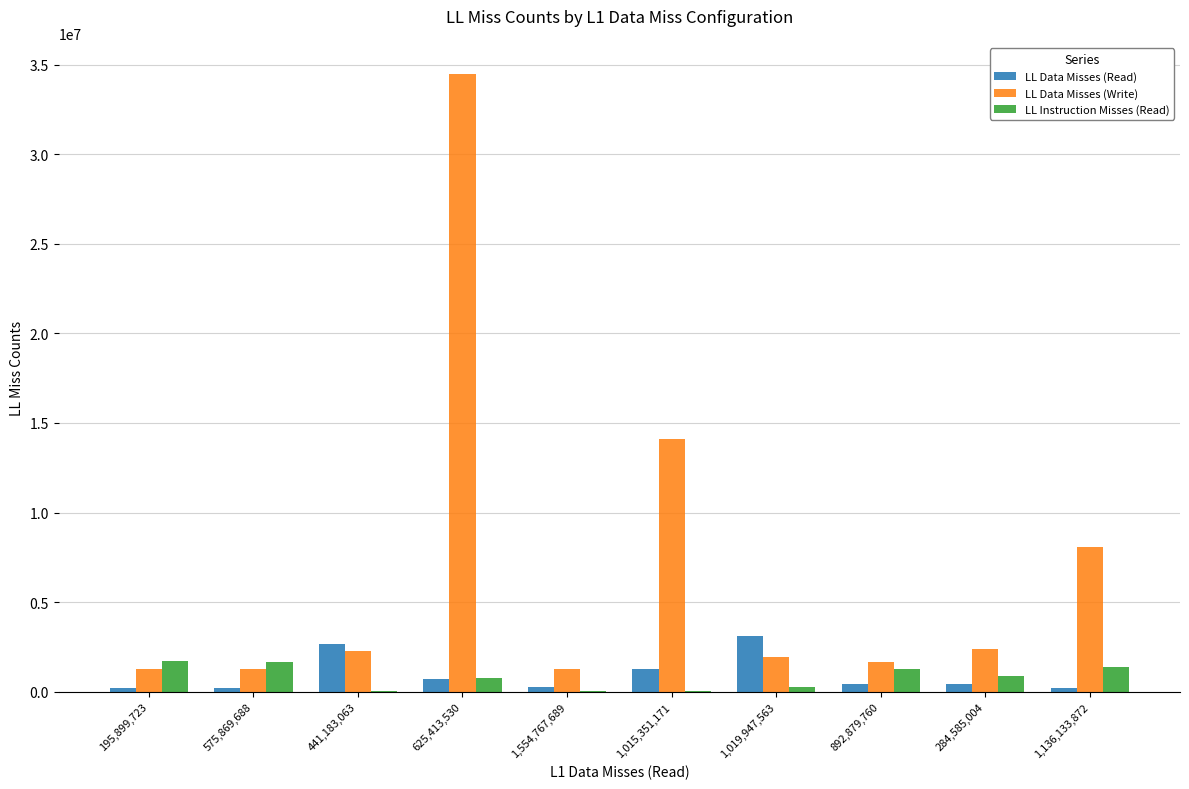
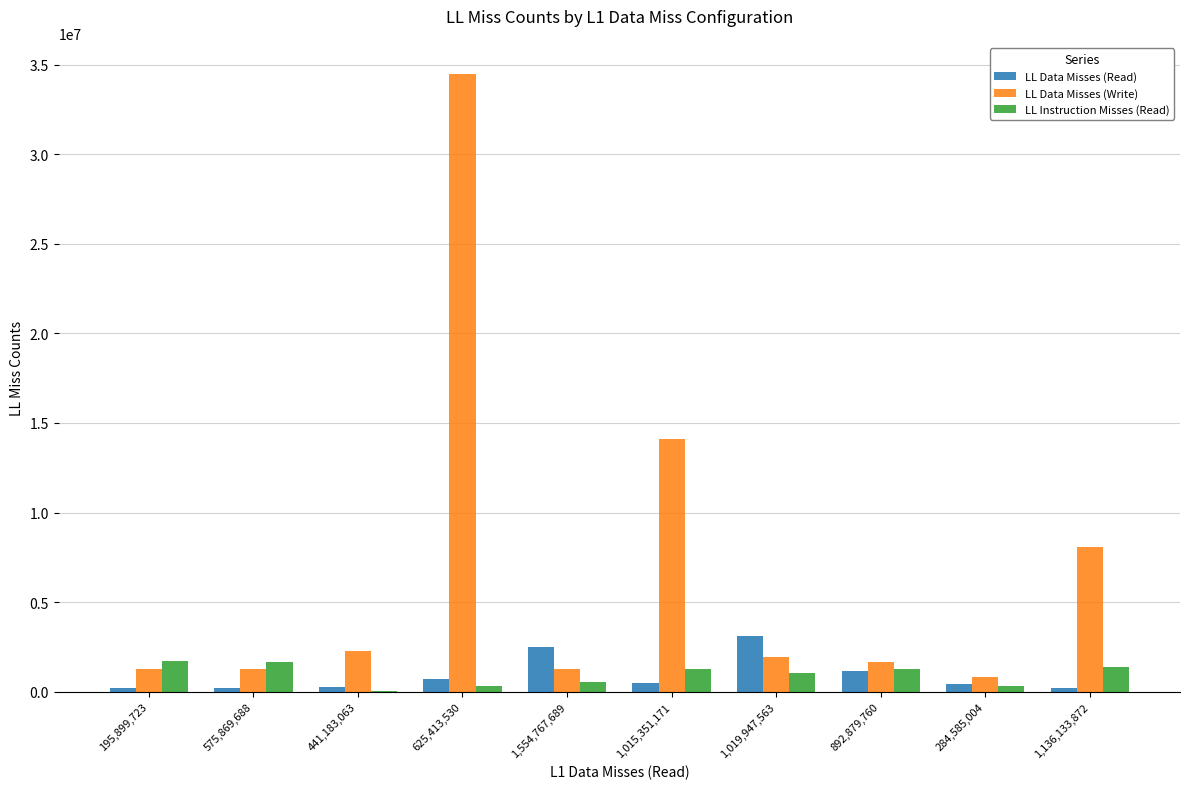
LL Data Misses (Read), 441,183,063: 2700000 -> 200000
LL Instruction Misses (Read), 625,413,530: 800000 -> 300000
LL Data Misses (Read), 1,554,767,689: 200000 -> 2500000
LL Instruction Misses (Read), 1,554,767,689: 0 -> 500000
LL Data Misses (Read), 1,015,351,171: 1300000 -> 500000
LL Instruction Misses (Read), 1,015,351,171: 0 -> 1300000
LL Instruction Misses (Read), 1,019,947,563: 300000 -> 1100000
LL Data Misses (Read), 892,879,760: 400000 -> 1200000
LL Data Misses (Write), 284,585,004: 2400000 -> 800000
LL Instruction Misses (Read), 284,585,004: 900000 -> 300000
